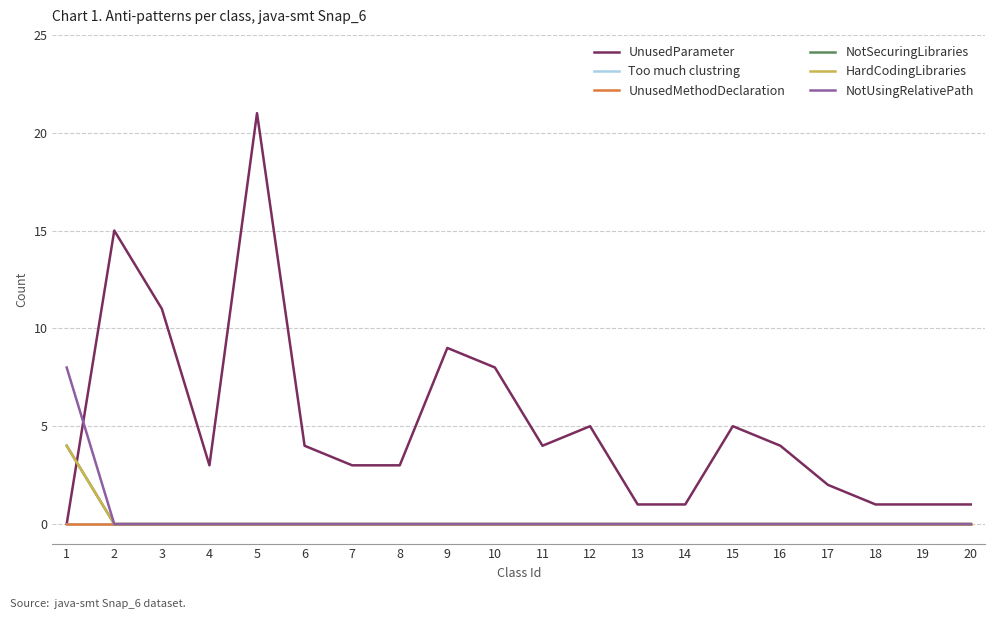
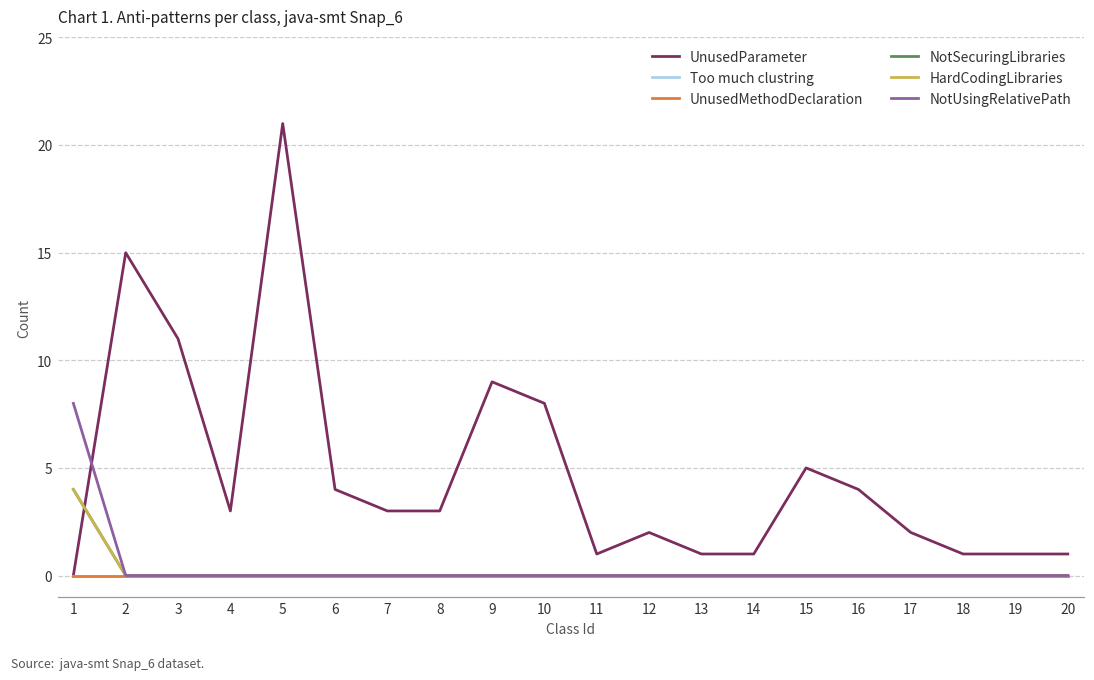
UnusedParameter, 11: 4 -> 1
UnusedParameter, 12: 5 -> 2
